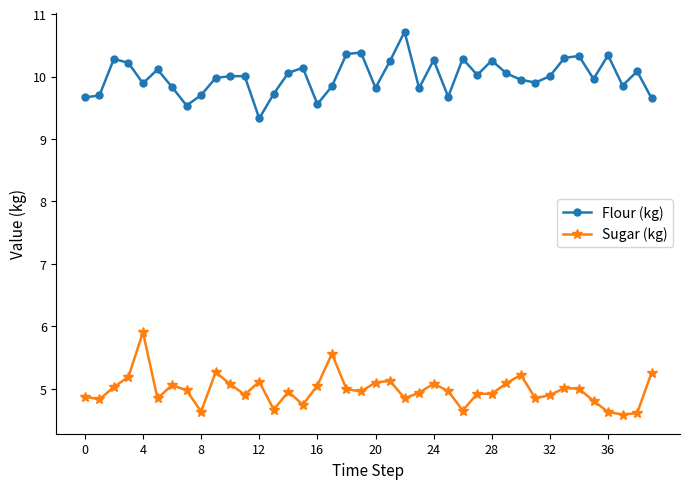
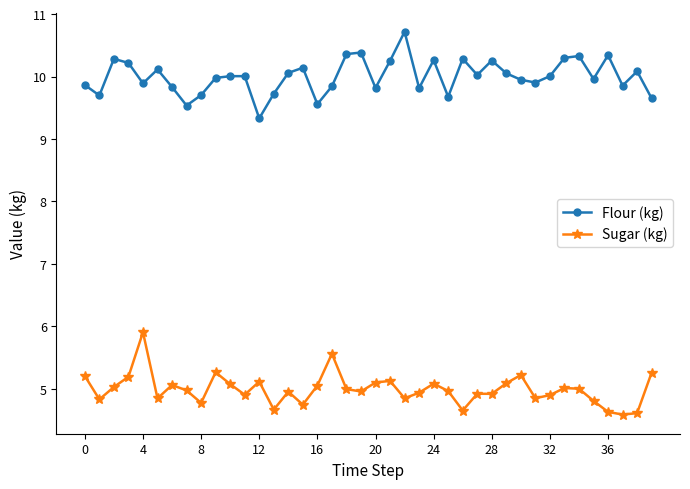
Flour (kg), 0: 9.7 -> 9.9
Sugar (kg), 0: 4.9 -> 5.2
Sugar (kg), 8: 4.6 -> 4.8
